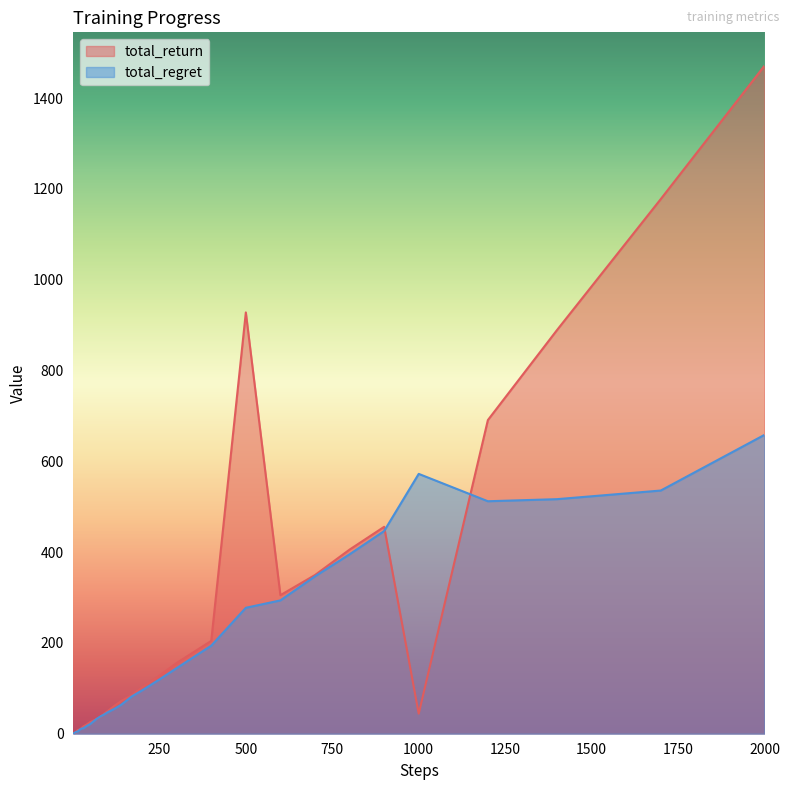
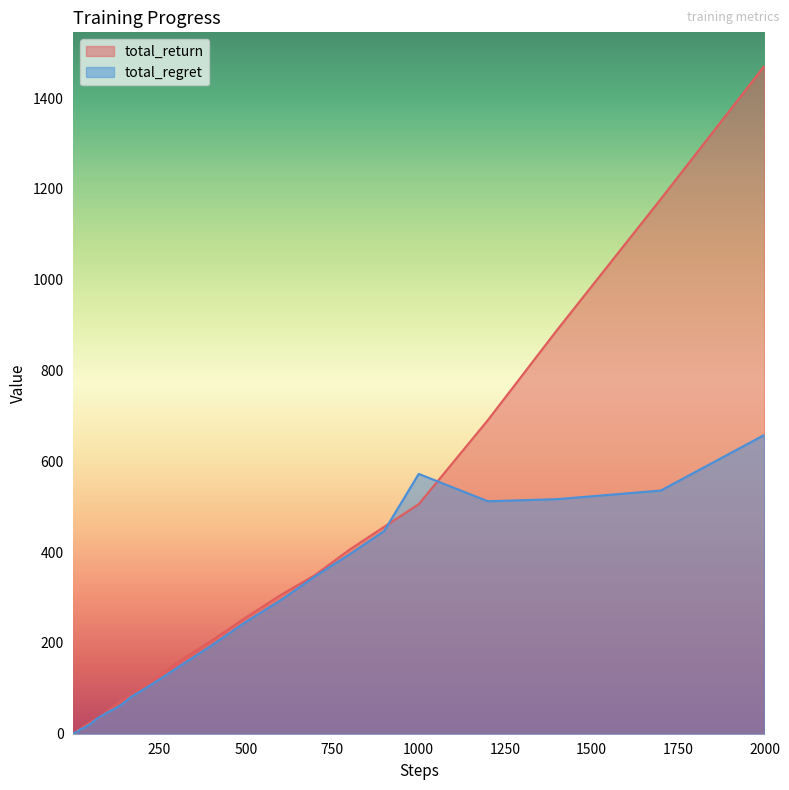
total_return, 500: 930 -> 260
total_regret, 500: 280 -> 250
total_return, 1000: 40 -> 510
